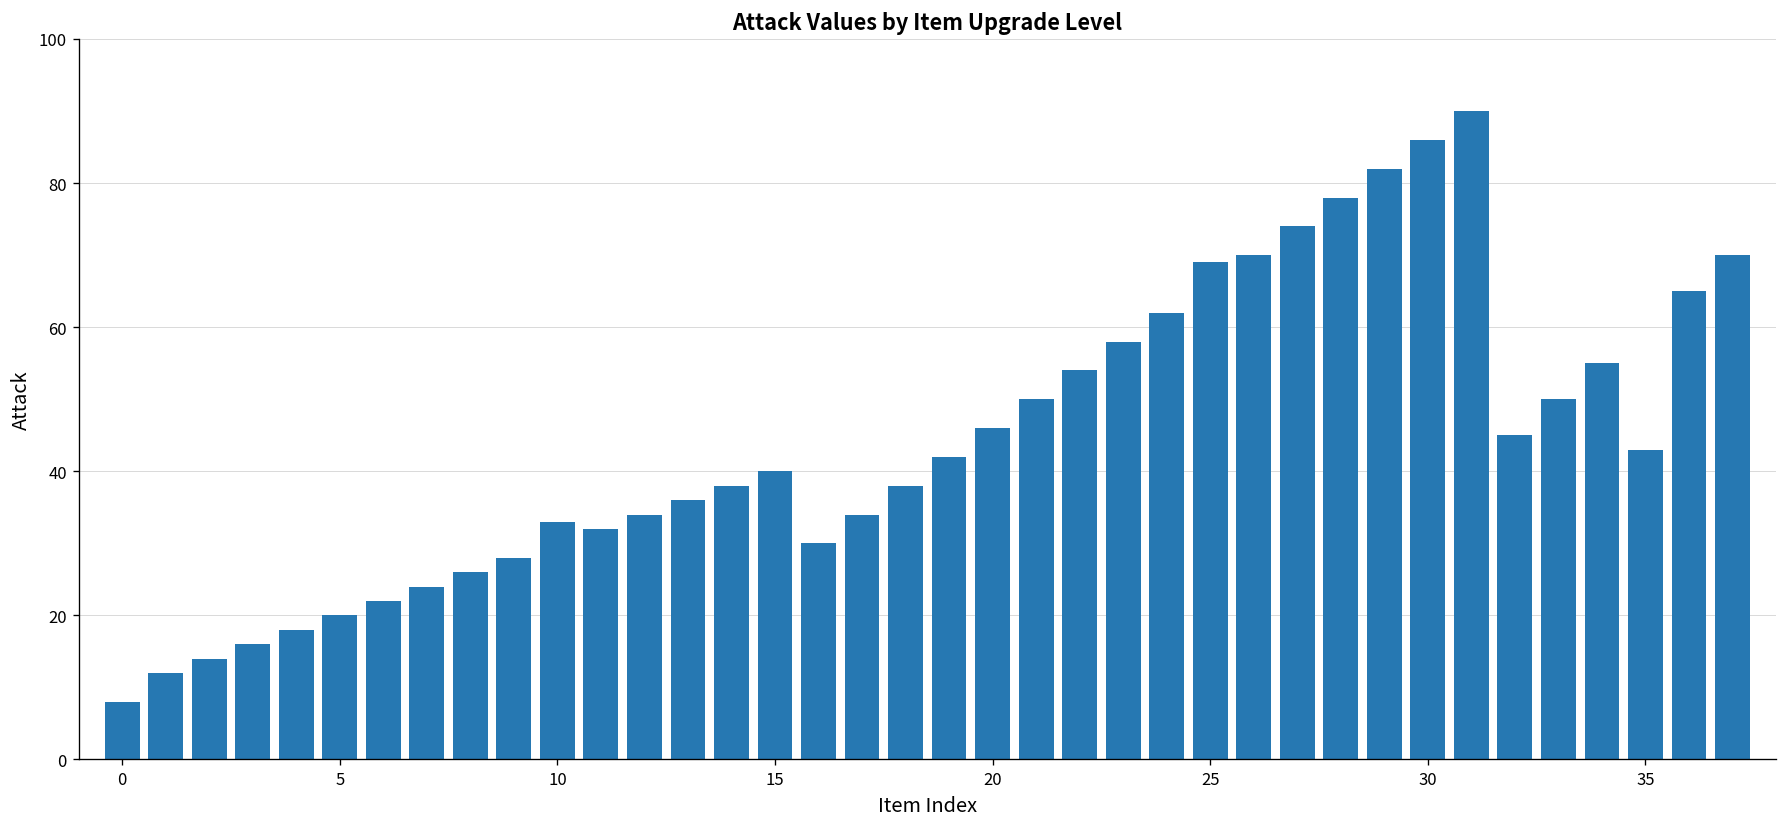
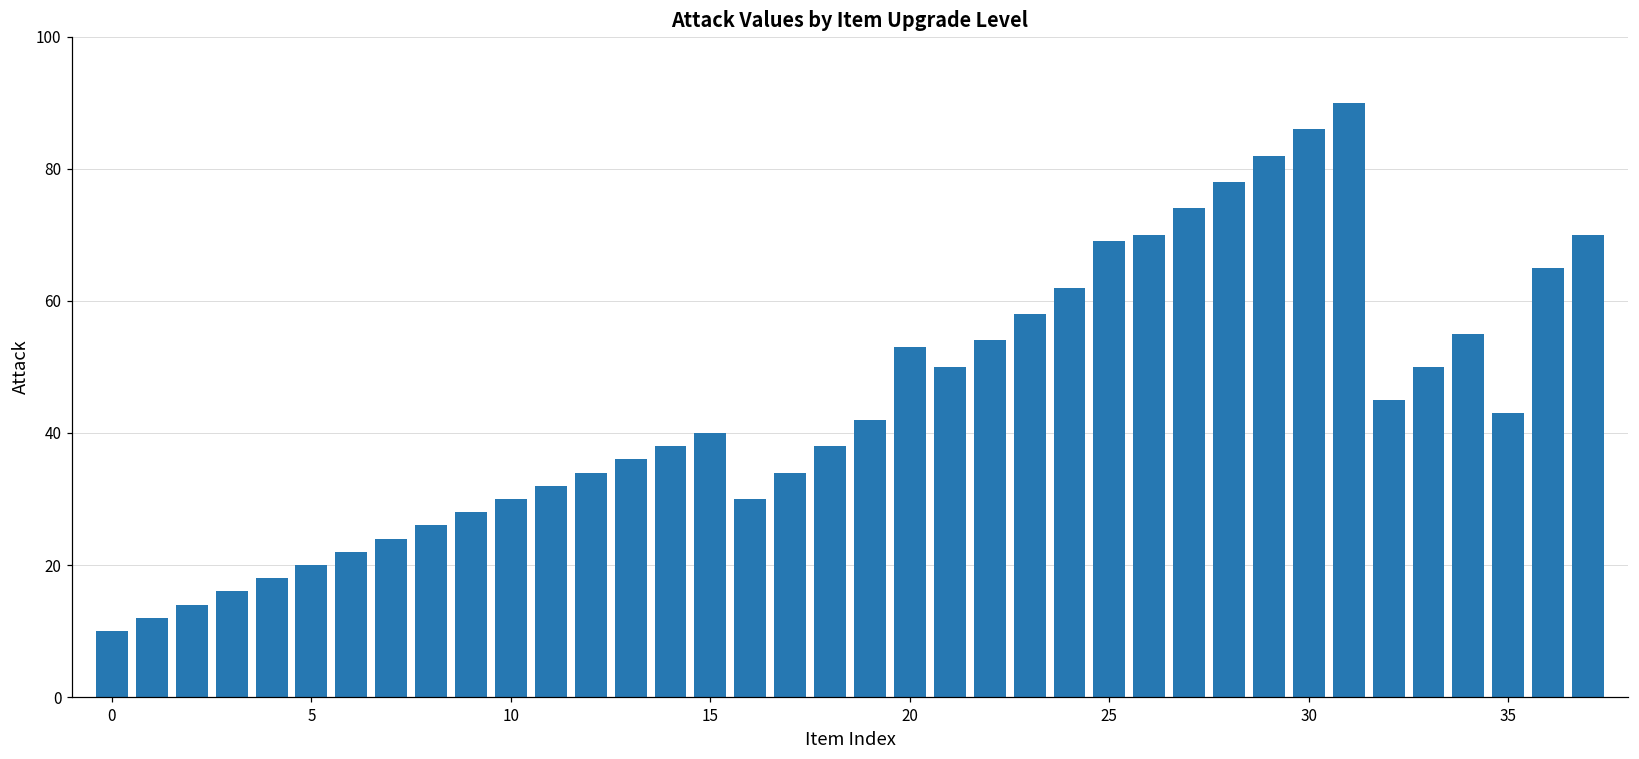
0: 8 -> 10
10: 33 -> 30
20: 46 -> 53
